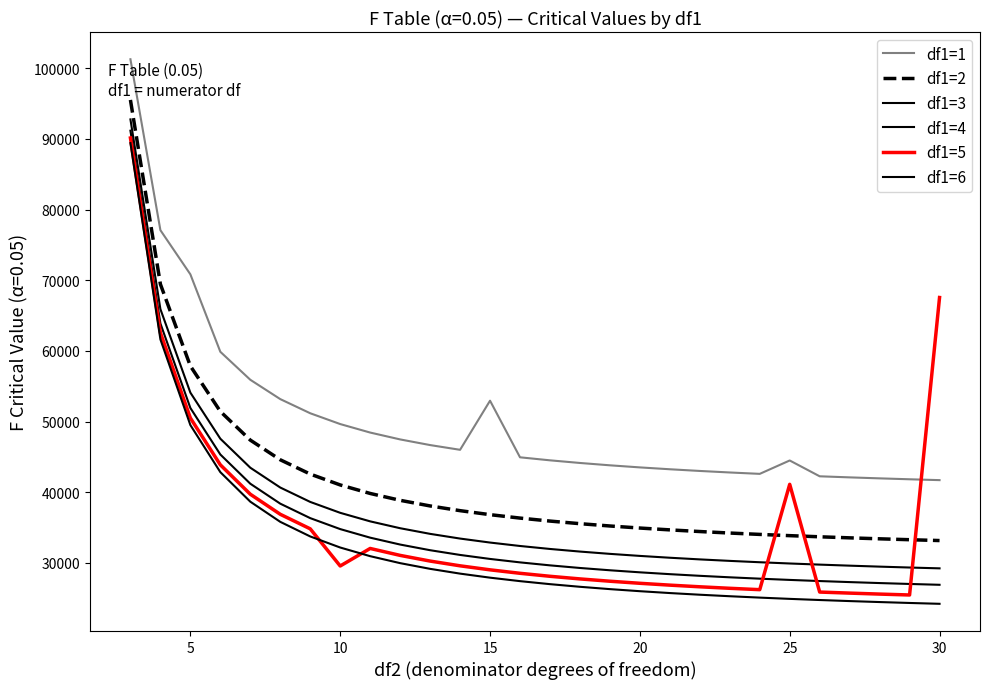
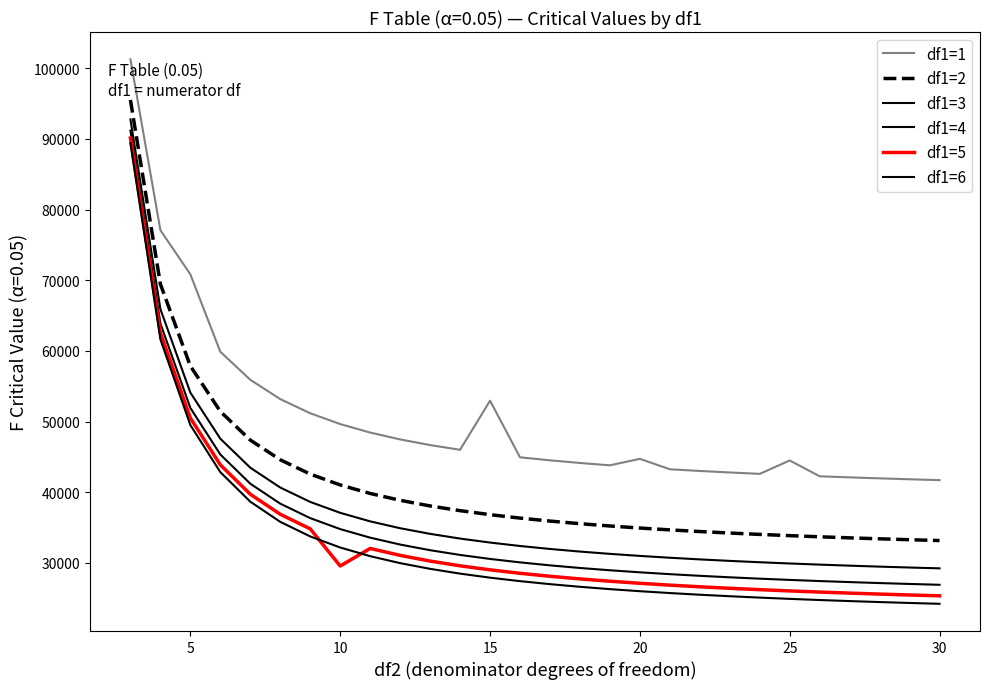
df1=1, 20: 44000 -> 45000
df1=5, 25: 41000 -> 26000
df1=5, 30: 68000 -> 25000
